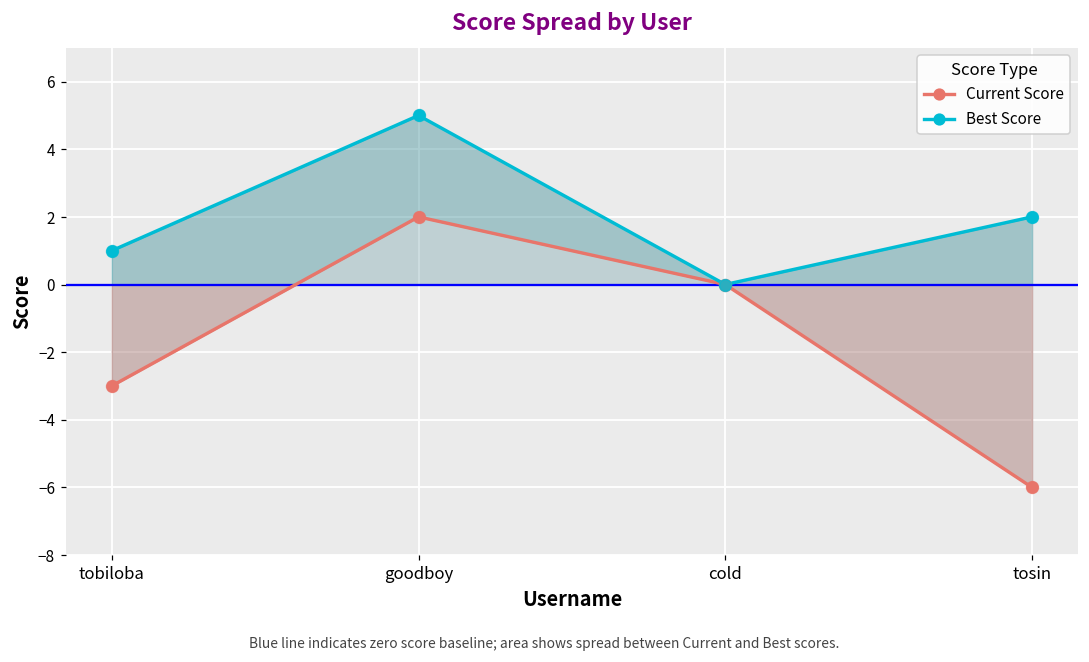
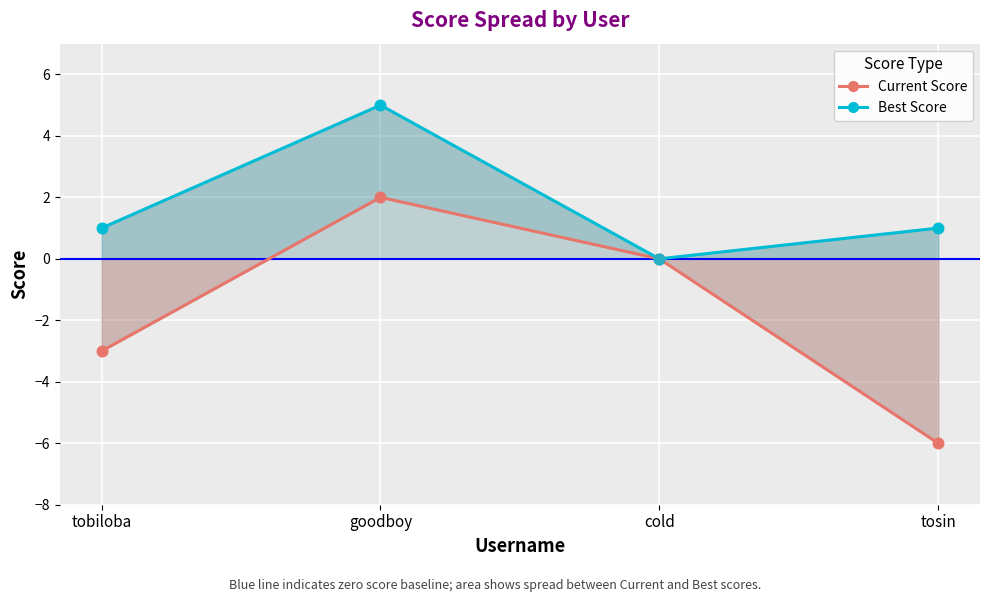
Best Score, tosin: 2 -> 1
